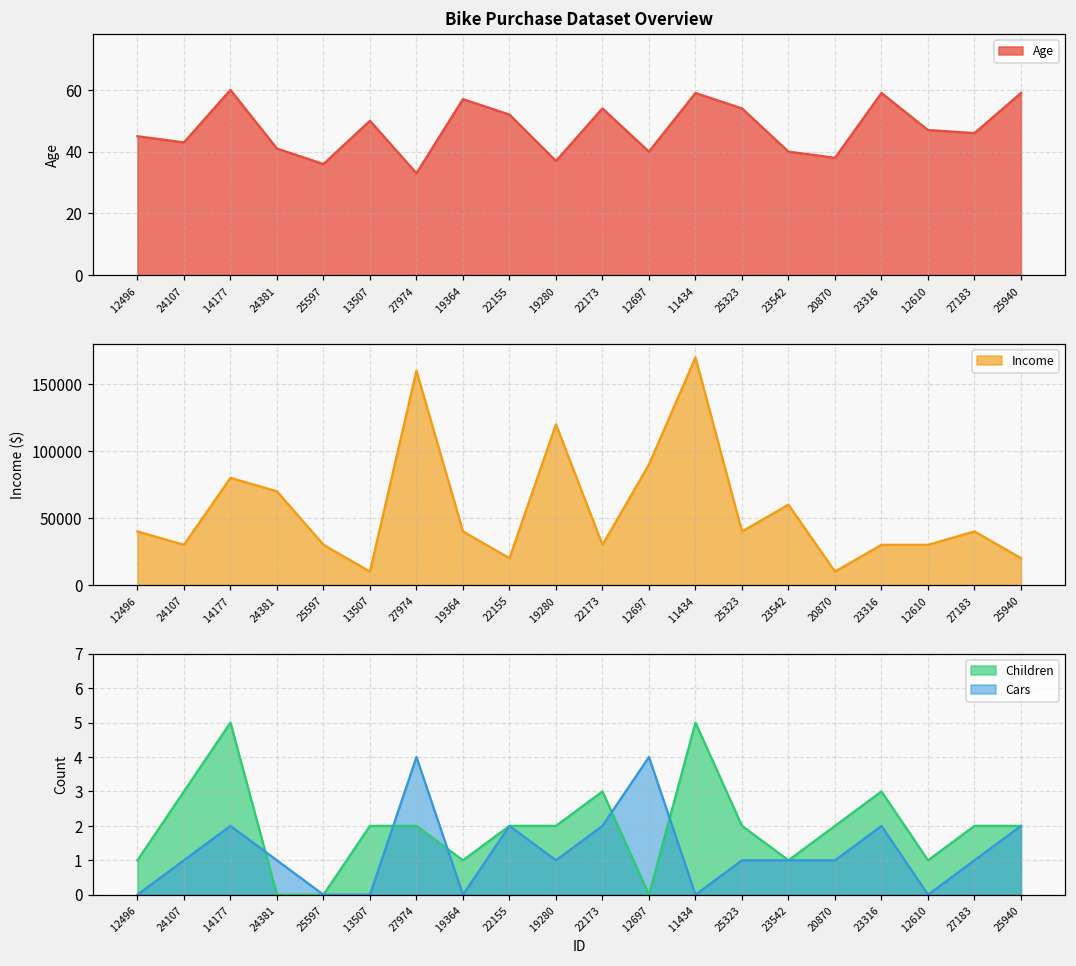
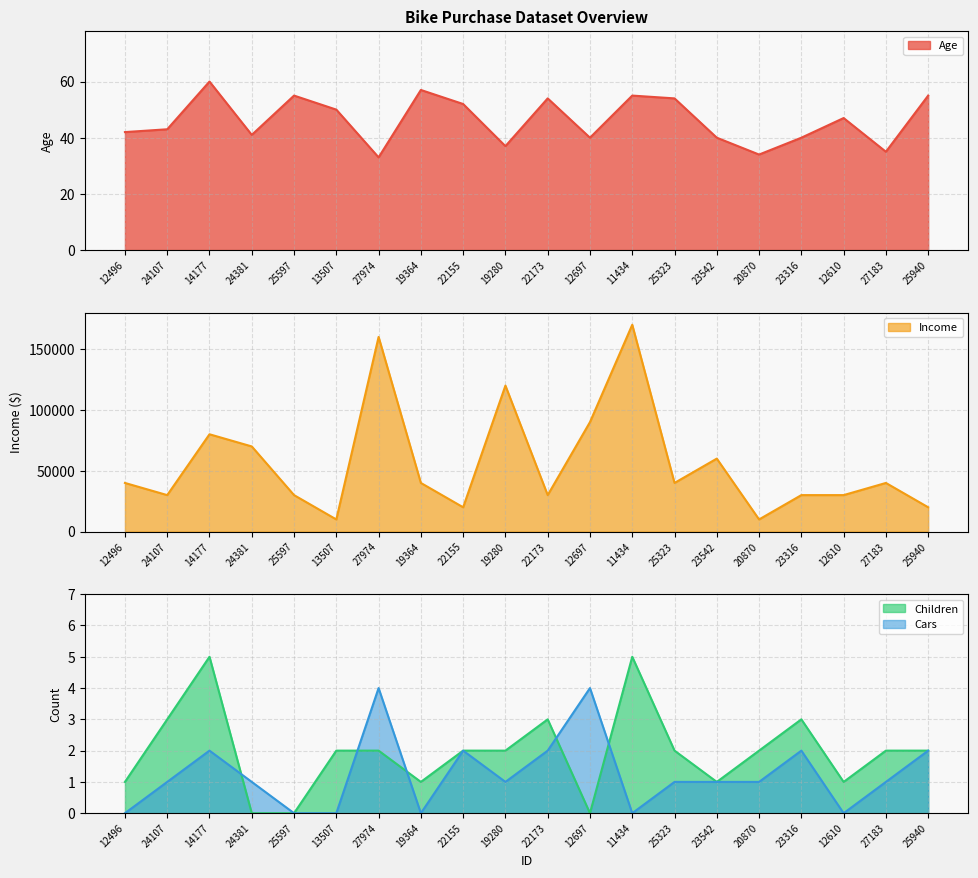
Bike Purchase Dataset Overview, 12496: 45 -> 42
Bike Purchase Dataset Overview, 25597: 36 -> 55
Bike Purchase Dataset Overview, 11434: 59 -> 55
Bike Purchase Dataset Overview, 20870: 38 -> 34
Bike Purchase Dataset Overview, 23316: 59 -> 40
Bike Purchase Dataset Overview, 27183: 46 -> 35
Bike Purchase Dataset Overview, 25940: 59 -> 55
